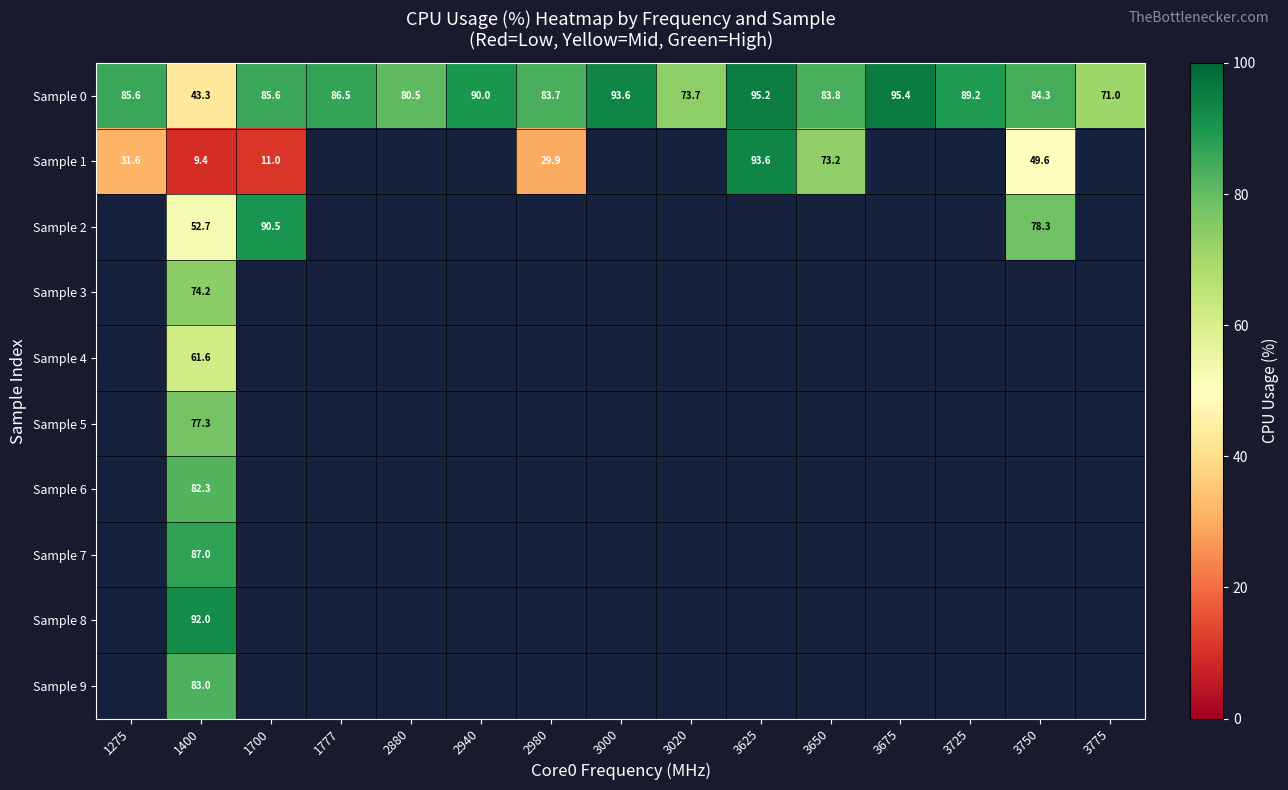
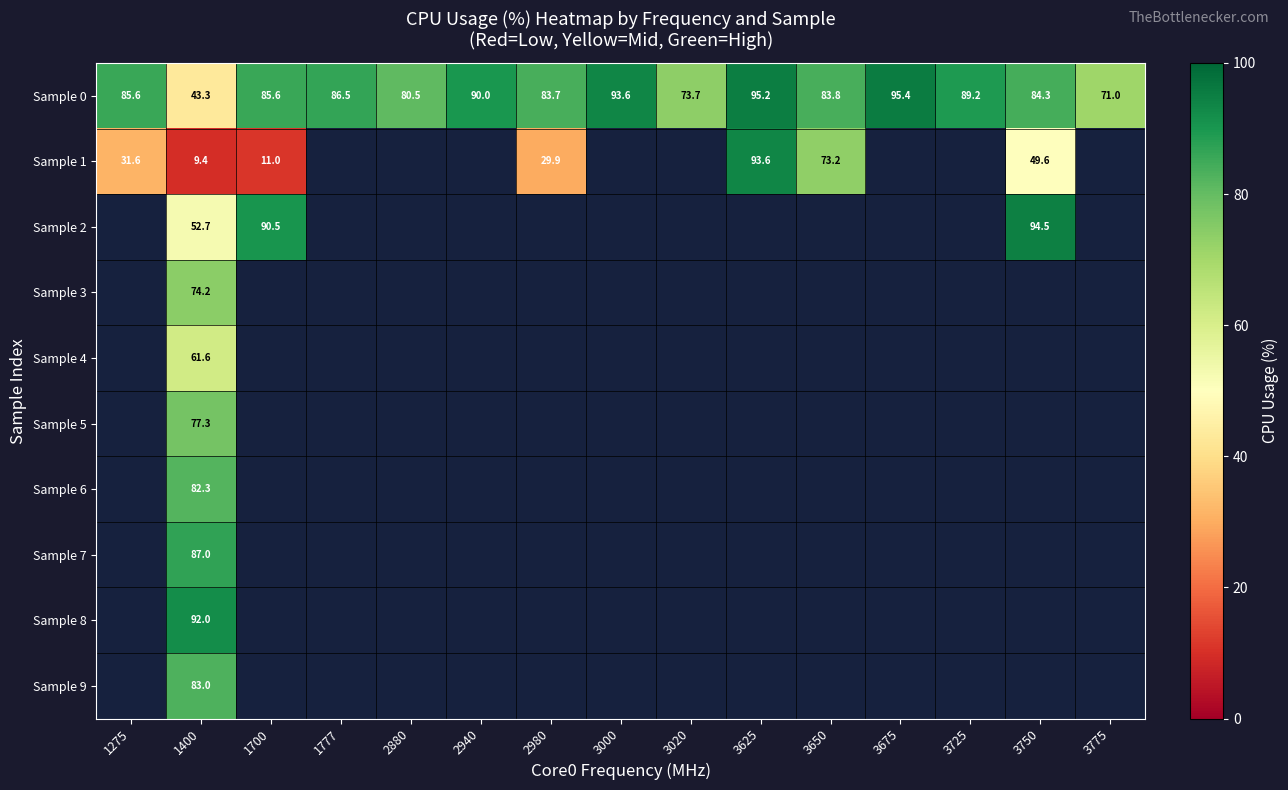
Sample 2, 3750: 78.3 -> 94.5
